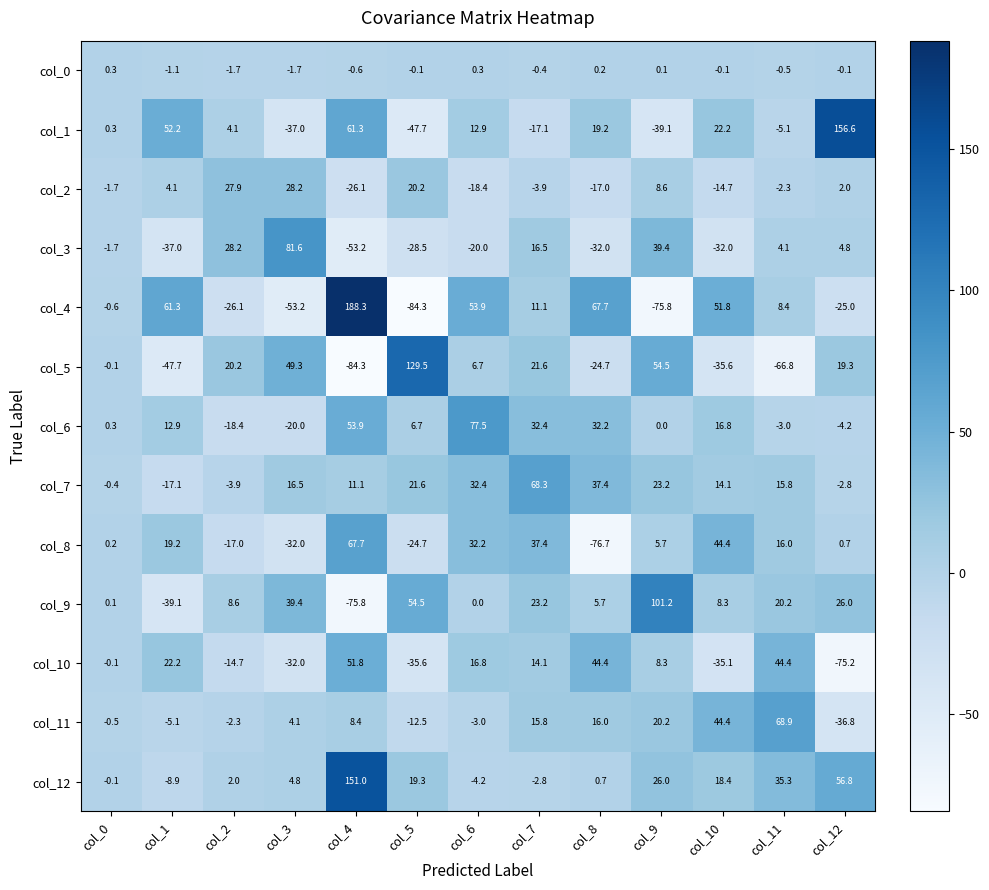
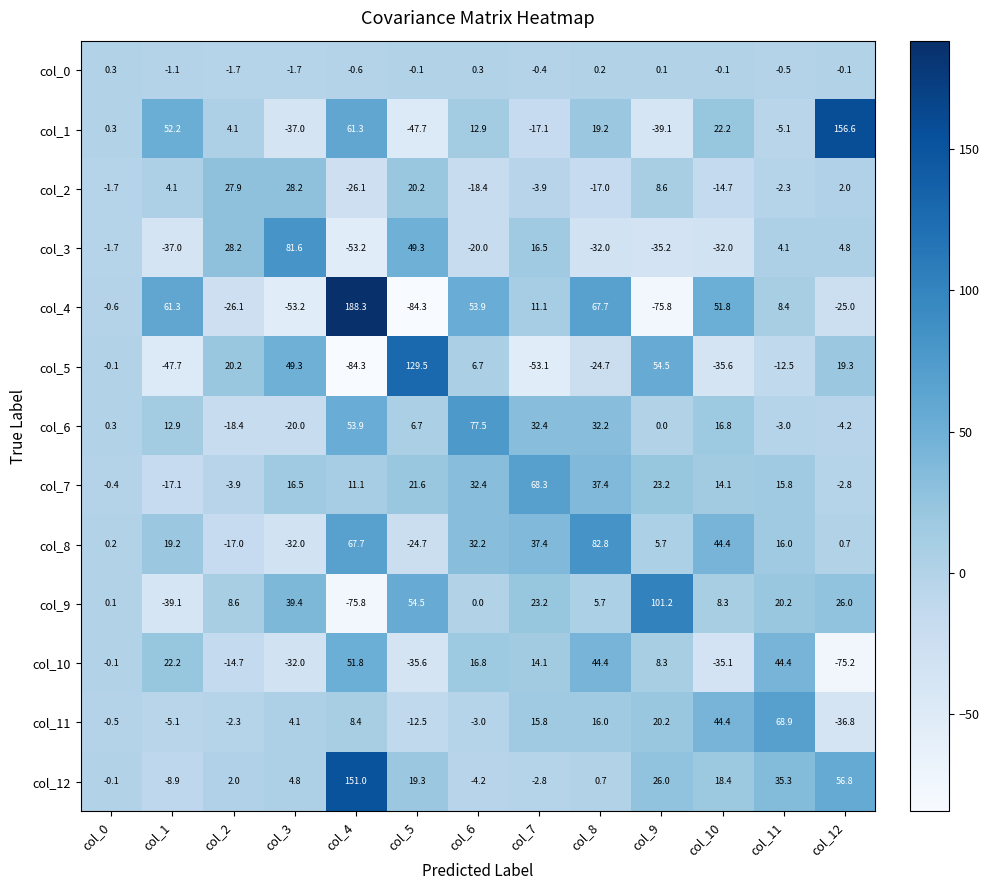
col_3, col_5: -28.5 -> 49.3
col_3, col_9: 39.4 -> -35.2
col_5, col_7: 21.6 -> -53.1
col_5, col_11: -66.8 -> -12.5
col_8, col_8: -76.7 -> 82.8
